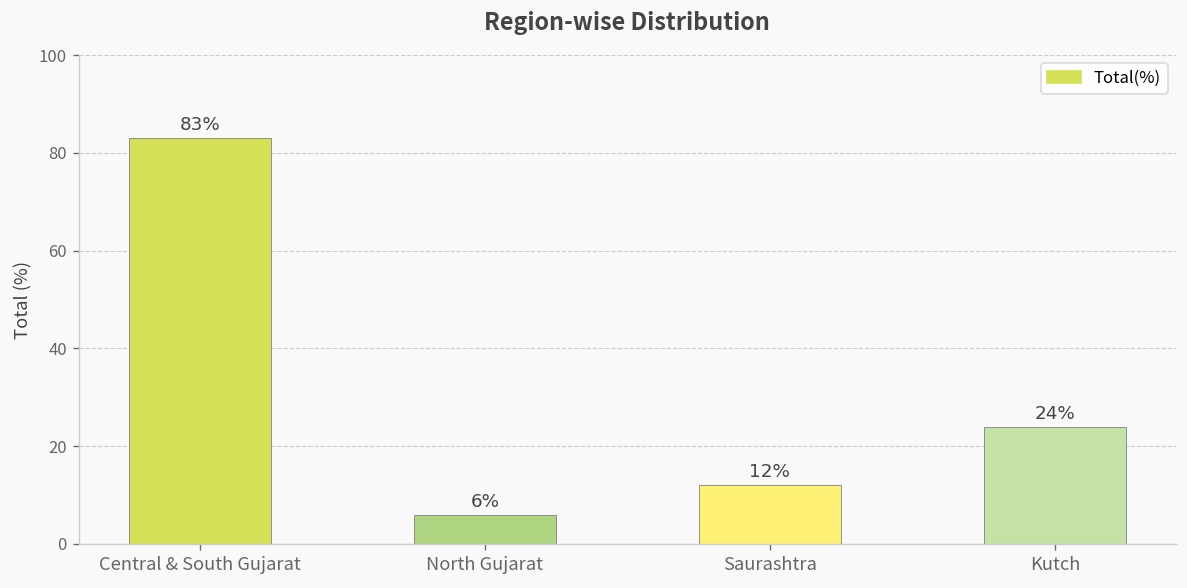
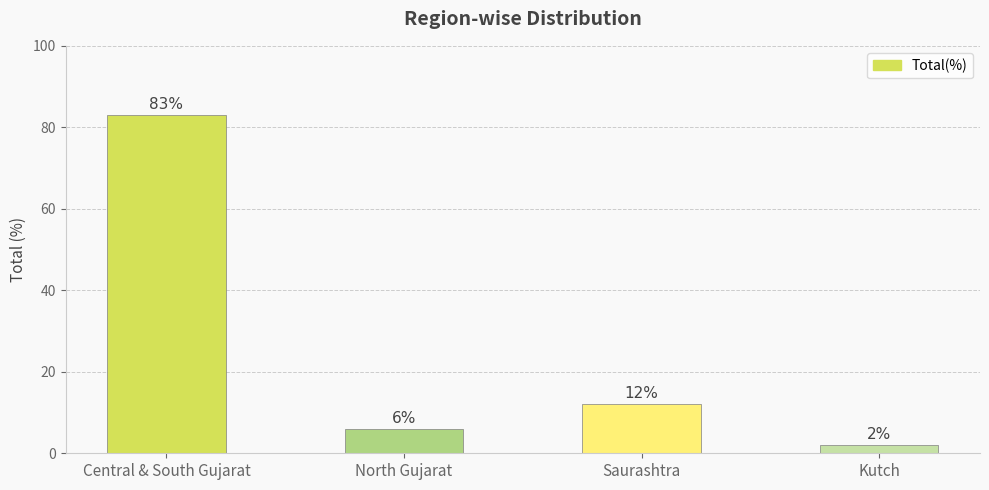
Kutch: 24% -> 2%
